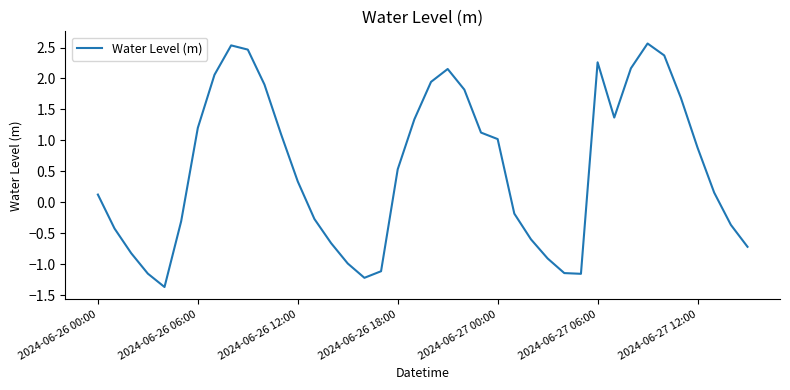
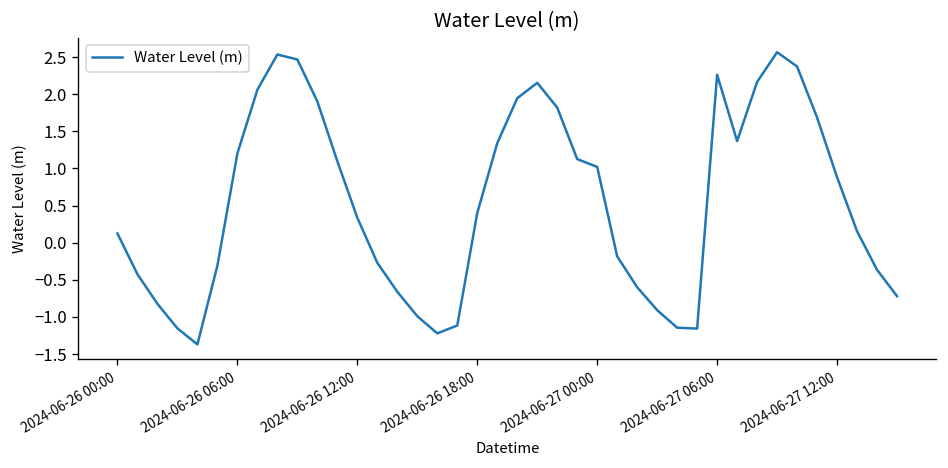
2024-06-26 18:00: 0.5 -> 0.4
